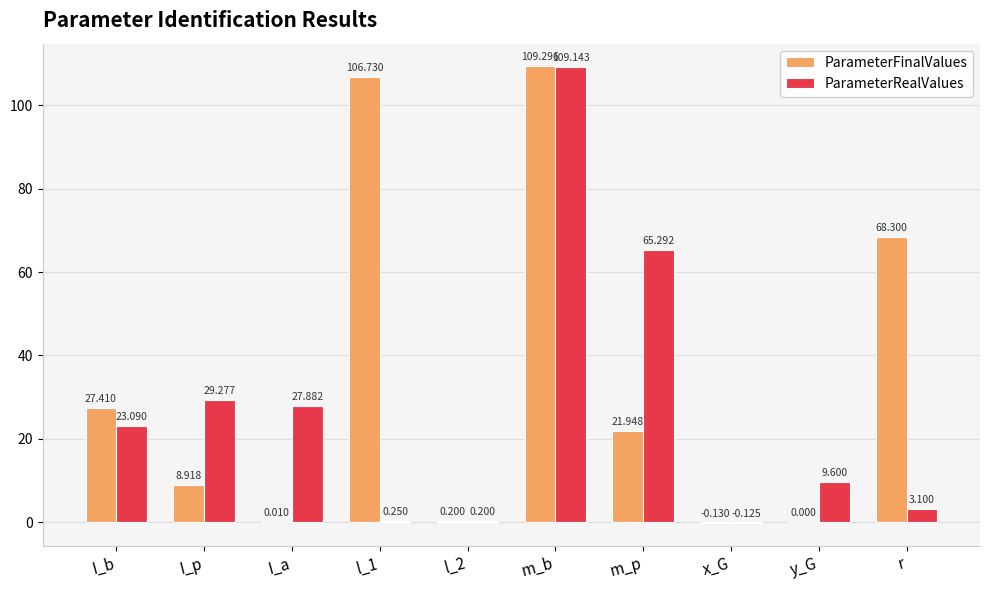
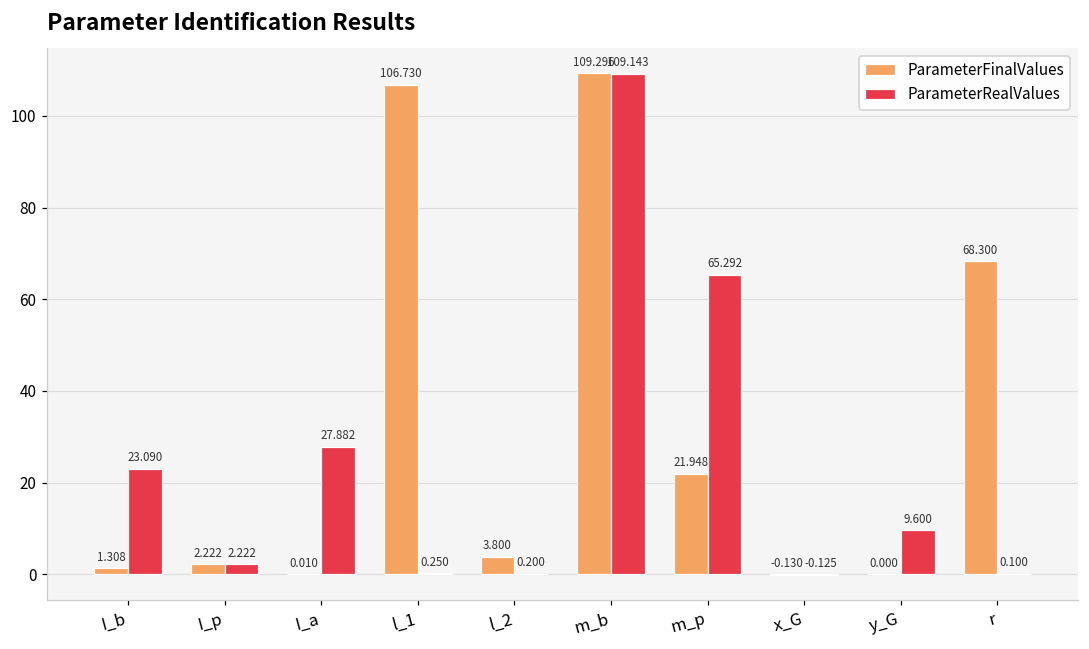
ParameterFinalValues, I_b: 27.410 -> 1.308
ParameterFinalValues, I_p: 8.918 -> 2.222
ParameterRealValues, I_p: 29.277 -> 2.222
ParameterFinalValues, l_2: 0.200 -> 3.800
ParameterRealValues, r: 3.100 -> 0.100
